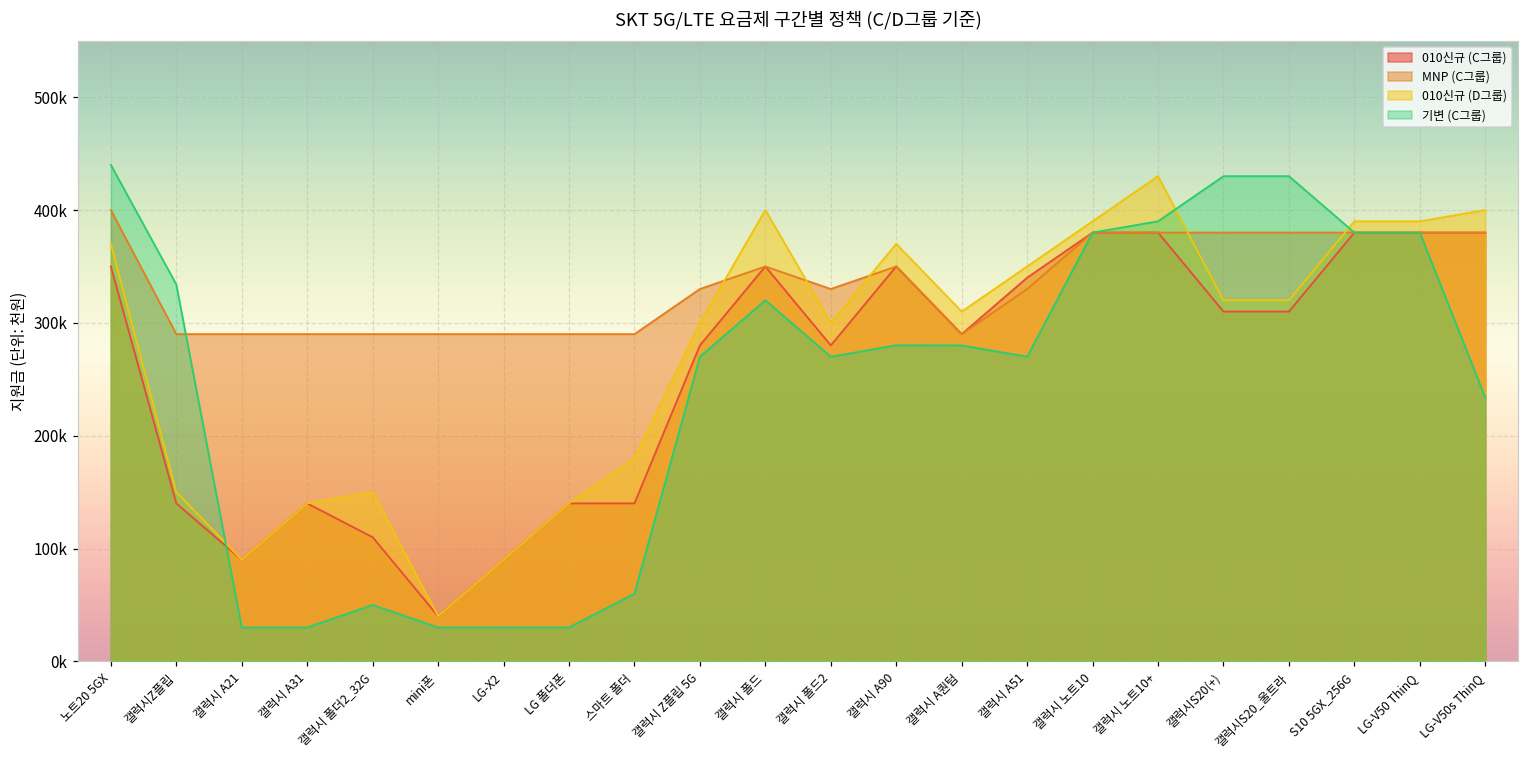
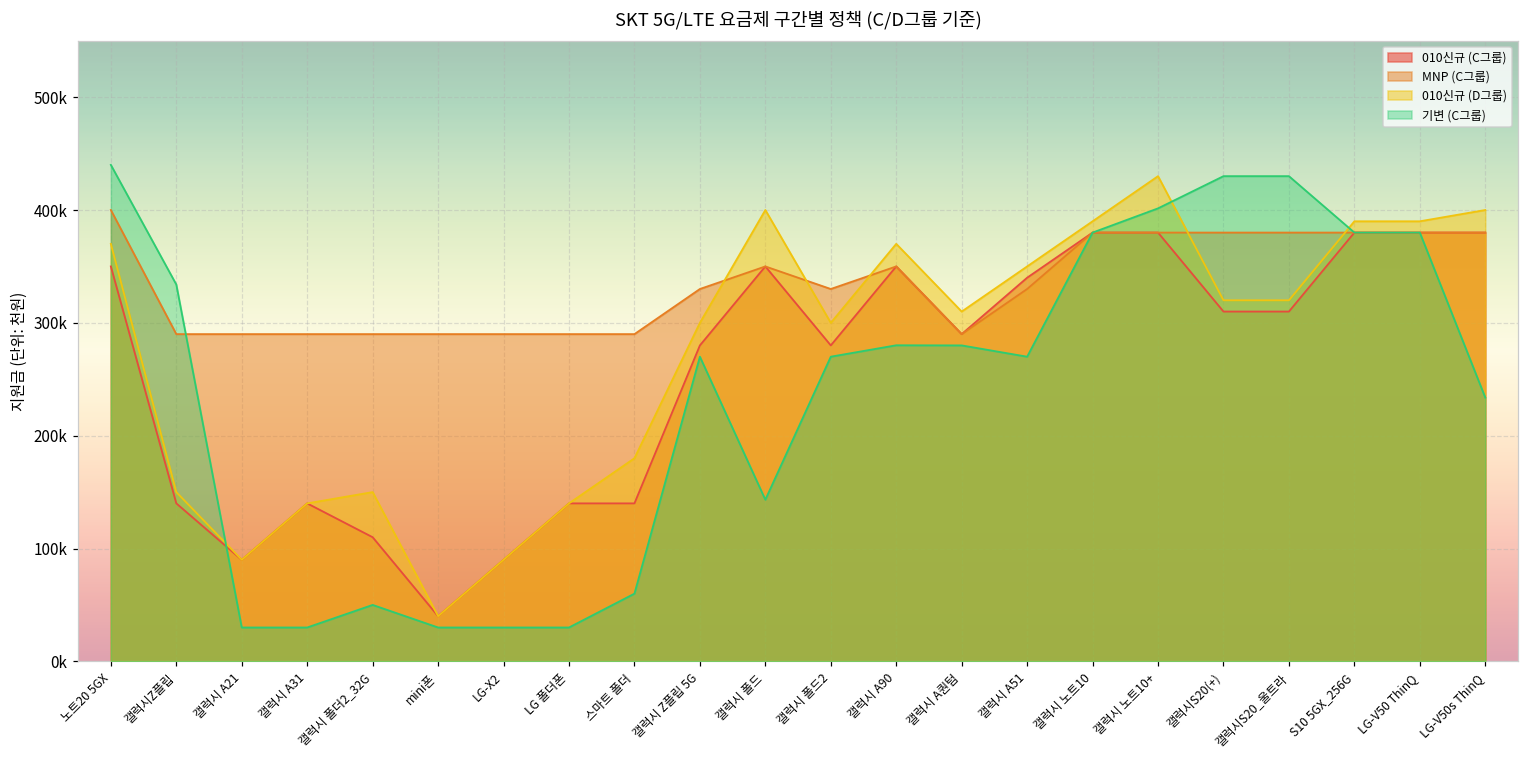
기변 (C그룹), 갤럭시 폴드: 320000 -> 143000
기변 (C그룹), 갤럭시 노트10+: 390000 -> 401000
